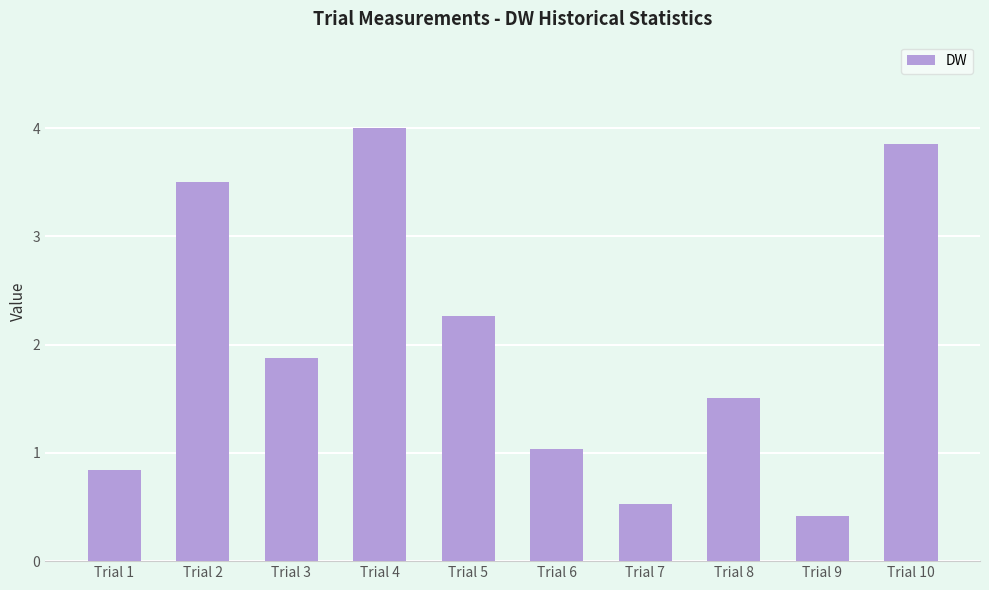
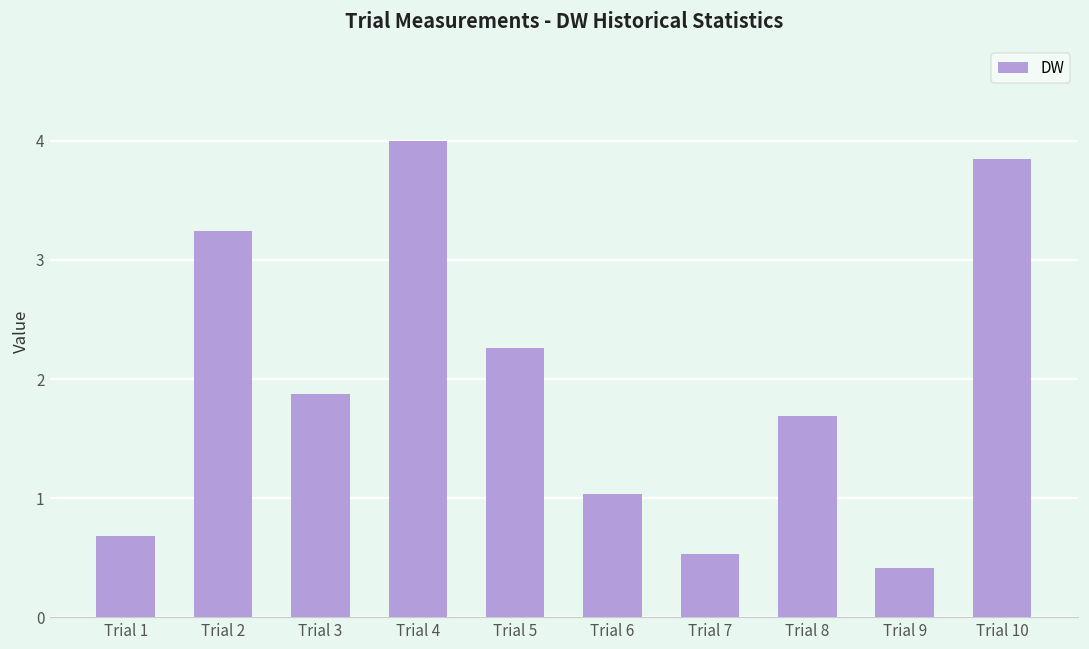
Trial 1: 0.84 -> 0.68
Trial 2: 3.50 -> 3.24
Trial 8: 1.51 -> 1.69
